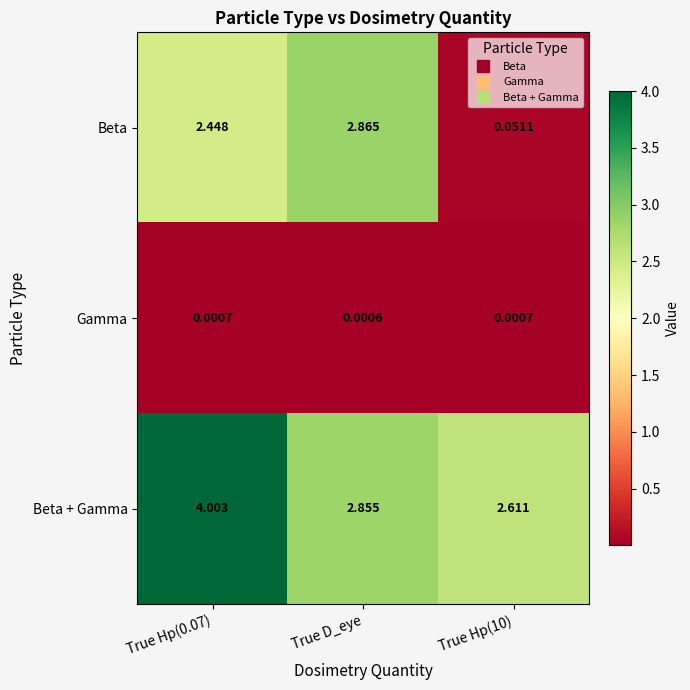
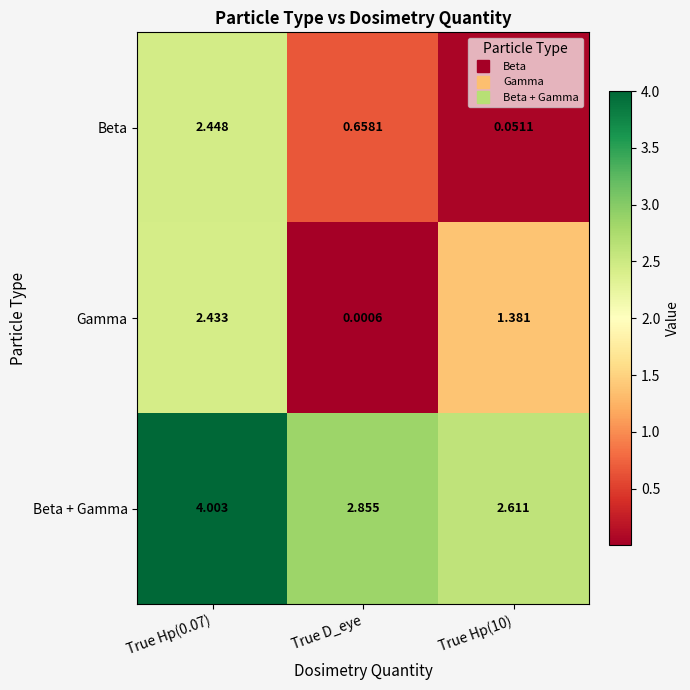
Beta, True D_eye: 2.865 -> 0.6581
Gamma, True Hp(0.07): 0.0007 -> 2.433
Gamma, True Hp(10): 0.0007 -> 1.381
